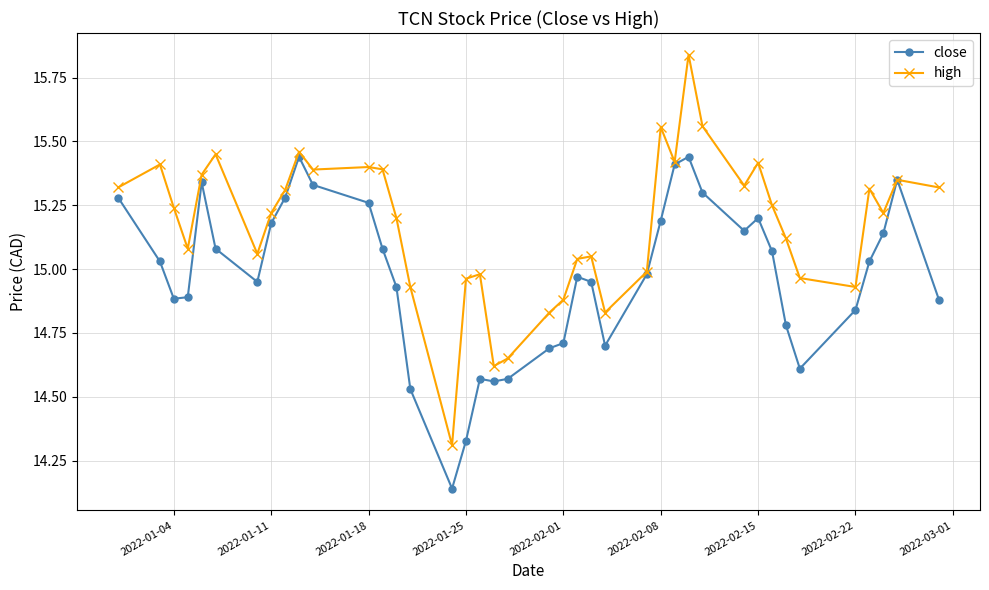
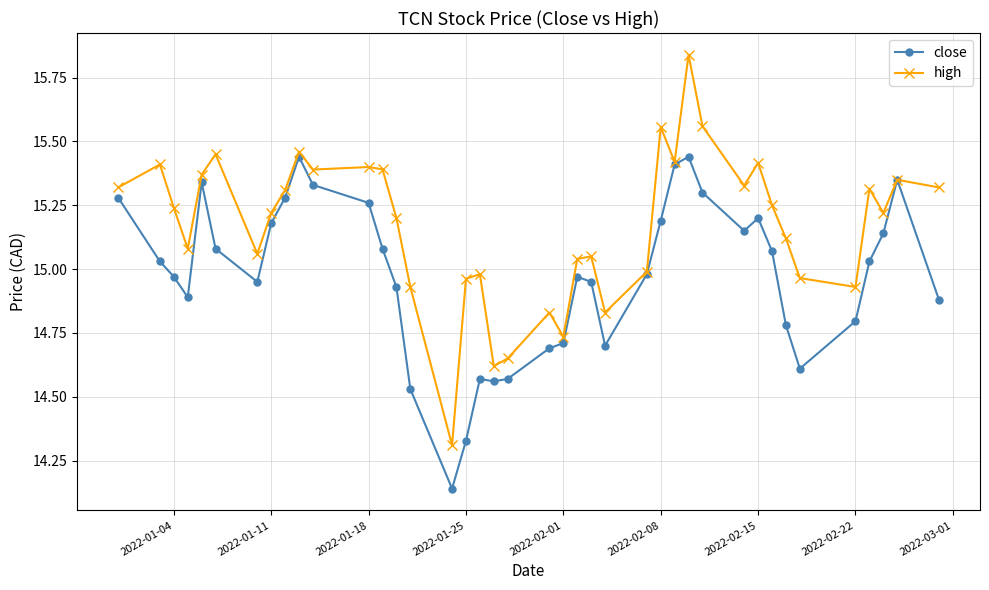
close, 2022-01-04: 14.88 -> 14.97
high, 2022-02-01: 14.88 -> 14.74
close, 2022-02-22: 14.84 -> 14.80
